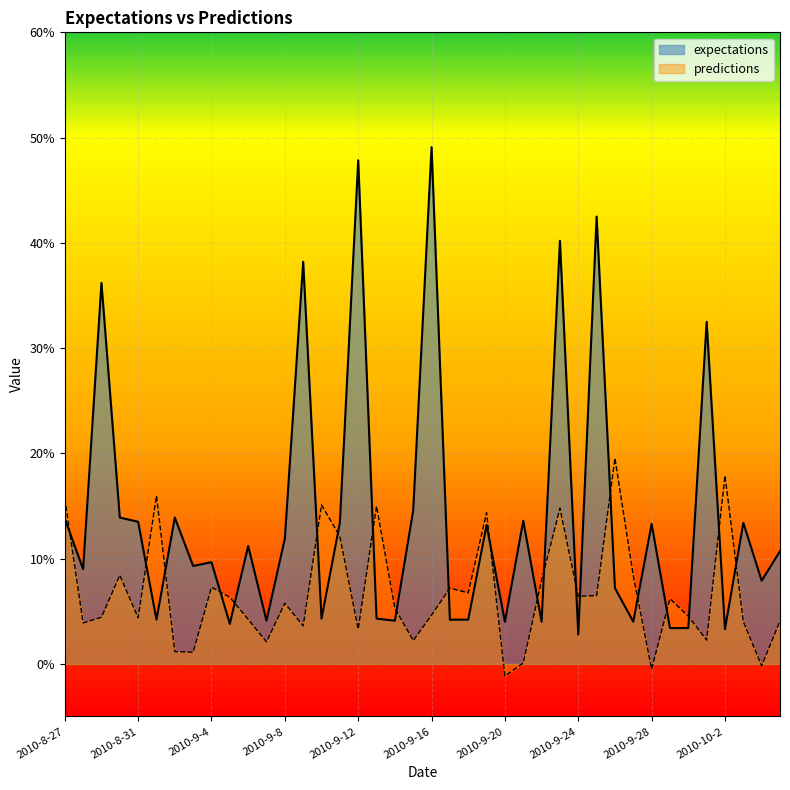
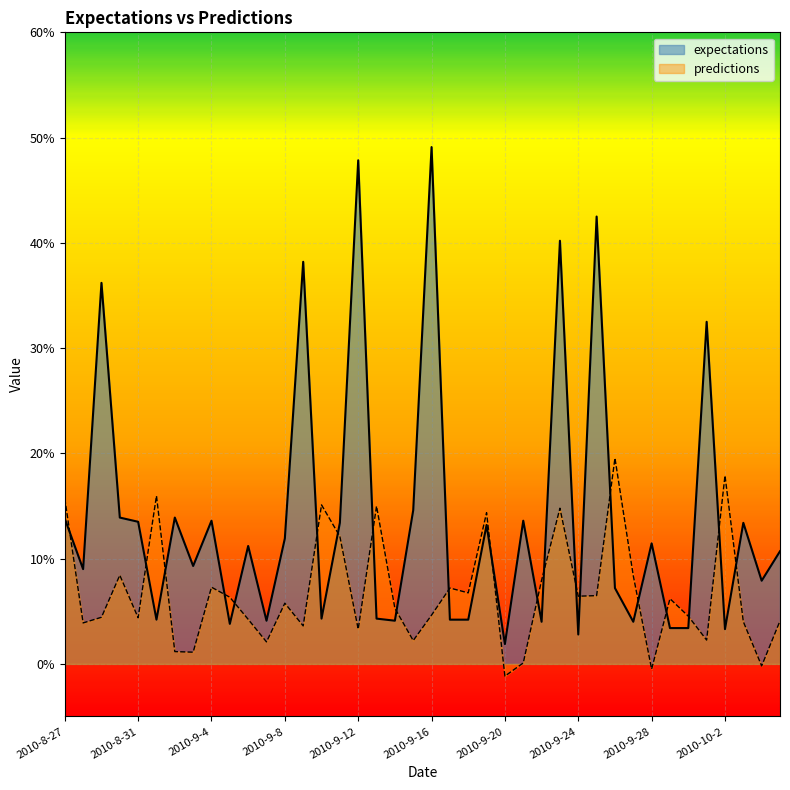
expectations, 2010-9-4: 9.7% -> 13.6%
expectations, 2010-9-20: 4.0% -> 1.9%
expectations, 2010-9-28: 13.3% -> 11.4%
